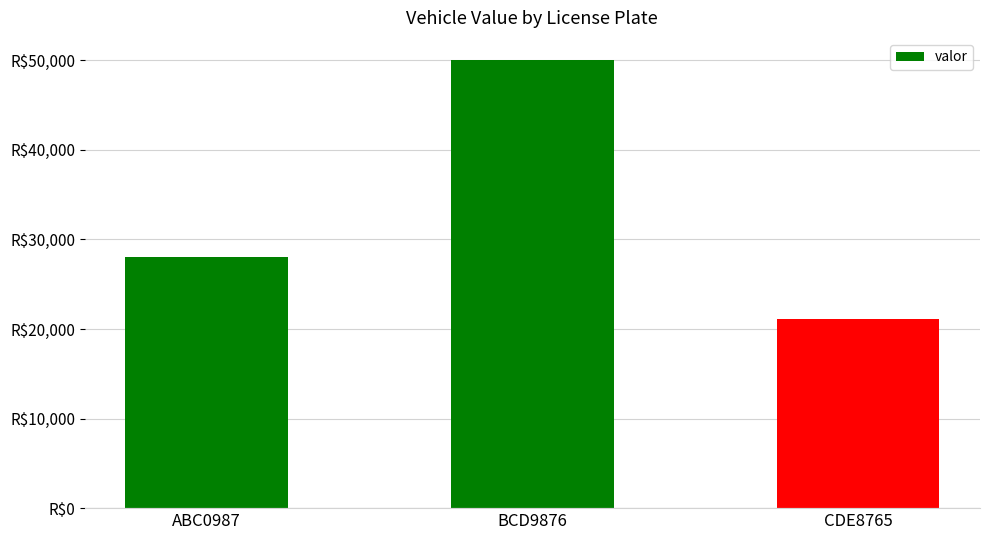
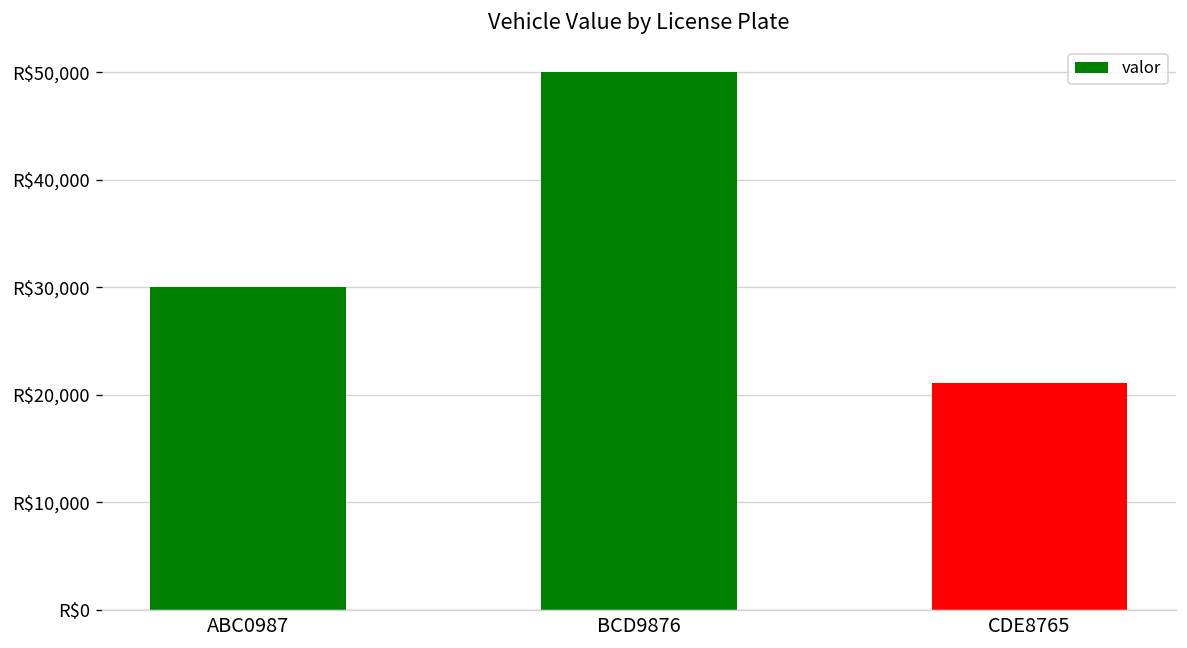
ABC0987: R$28,000 -> R$30,000
